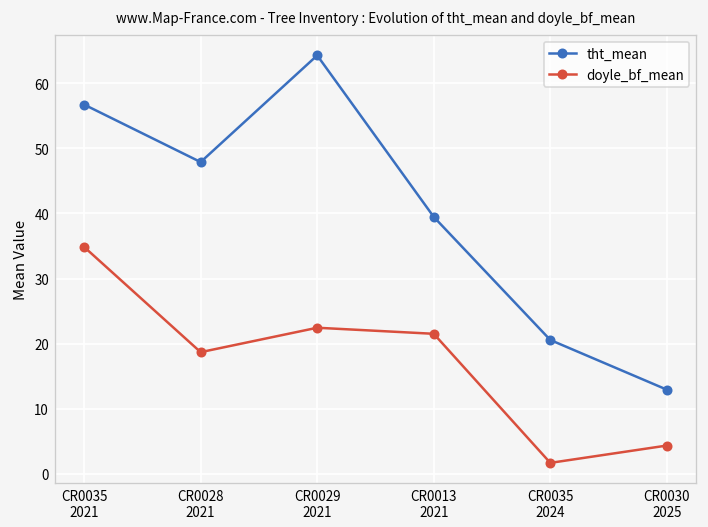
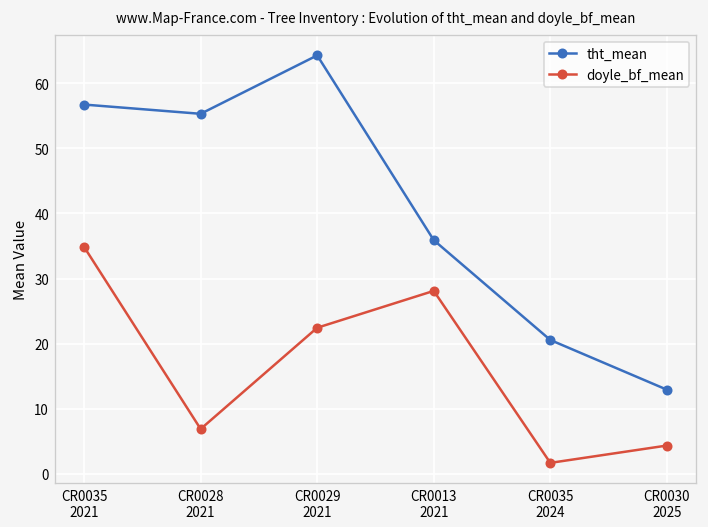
tht_mean, CR0028 2021: 48 -> 55
doyle_bf_mean, CR0028 2021: 19 -> 7
tht_mean, CR0013 2021: 39 -> 36
doyle_bf_mean, CR0013 2021: 22 -> 28
